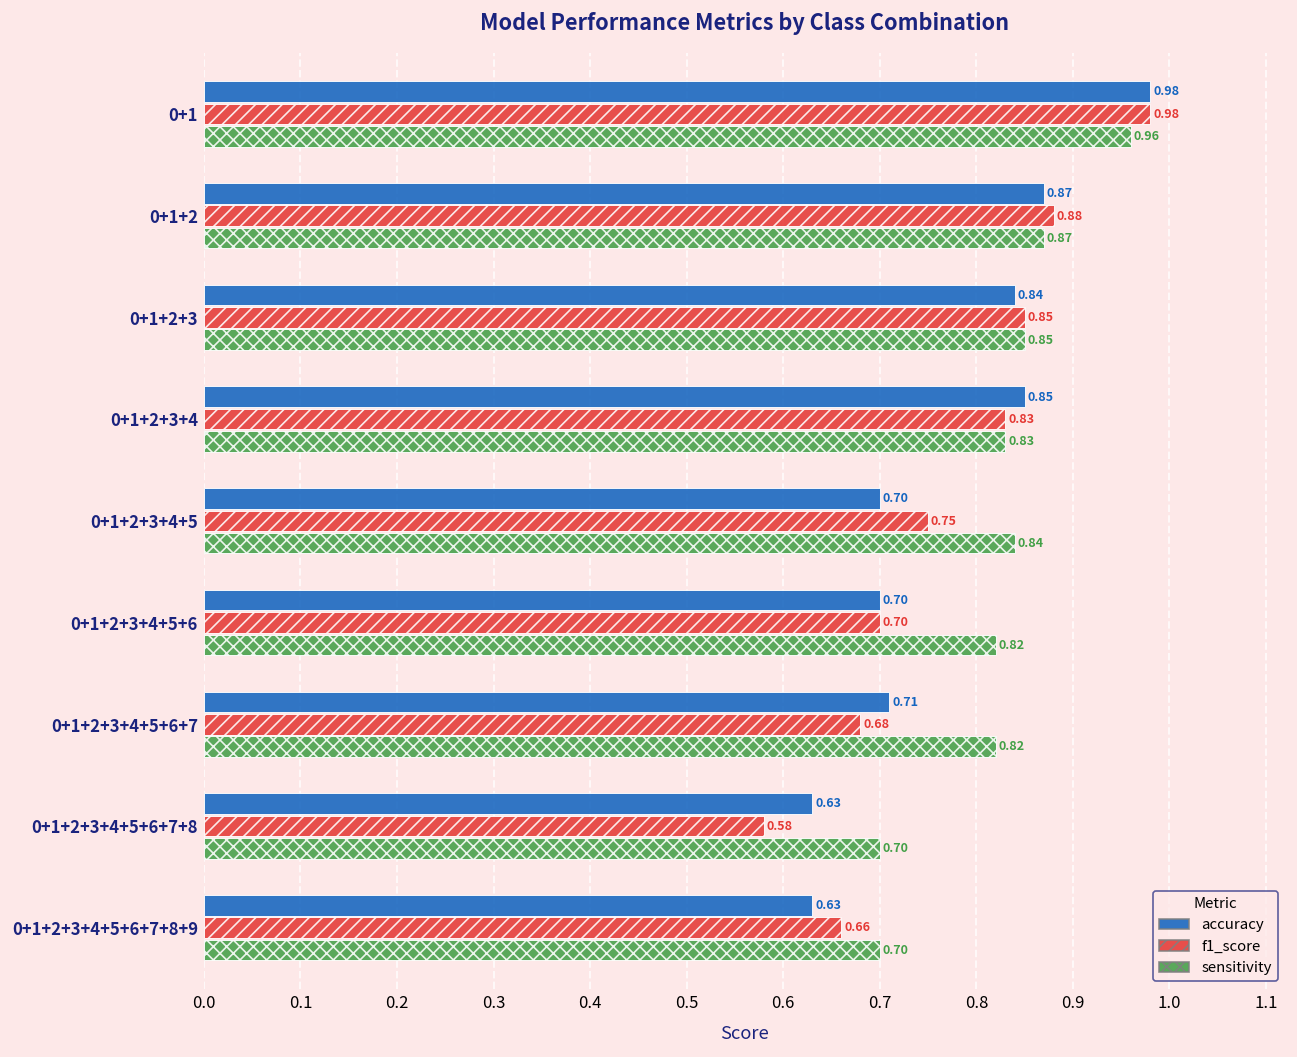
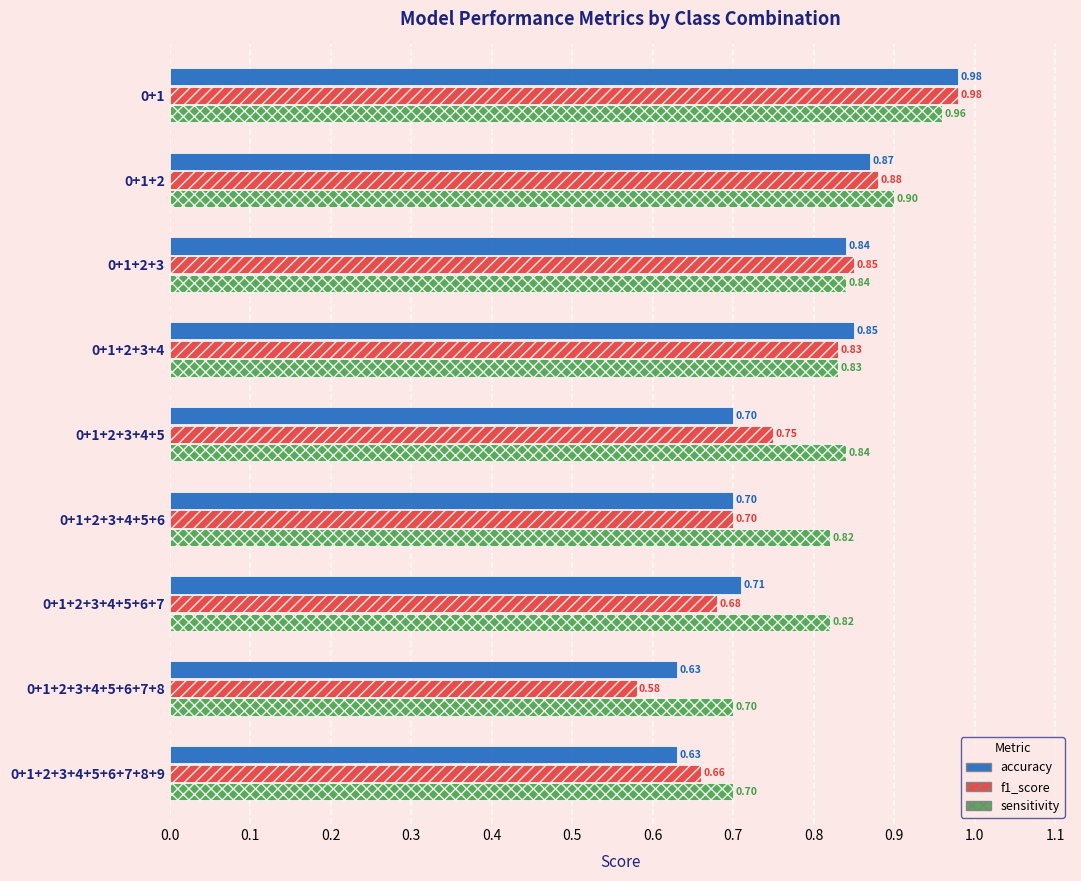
sensitivity, 0+1+2: 0.87 -> 0.90
sensitivity, 0+1+2+3: 0.85 -> 0.84
